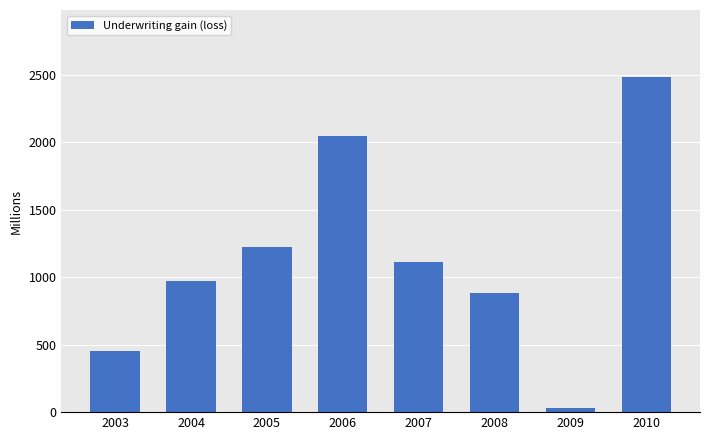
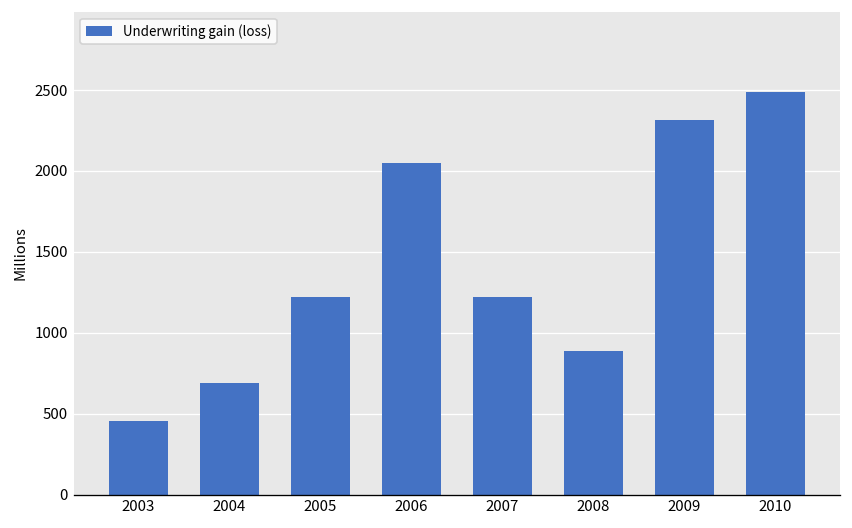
2004: 970 -> 690
2007: 1110 -> 1220
2009: 30 -> 2310
